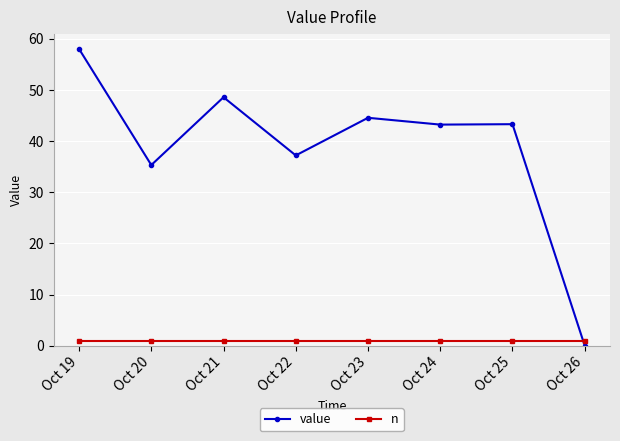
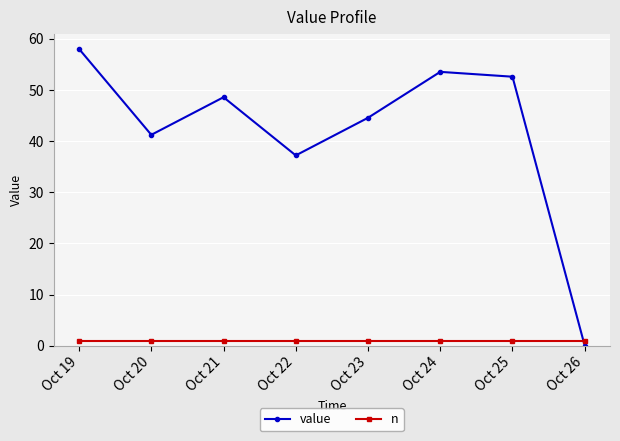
value, Oct 20: 35 -> 41
value, Oct 24: 43 -> 54
value, Oct 25: 43 -> 53
